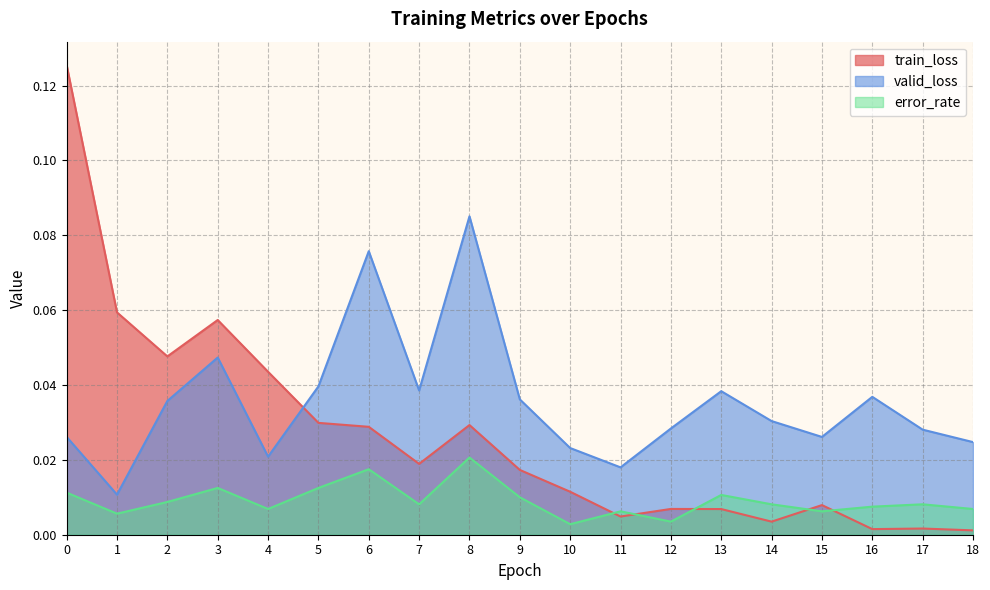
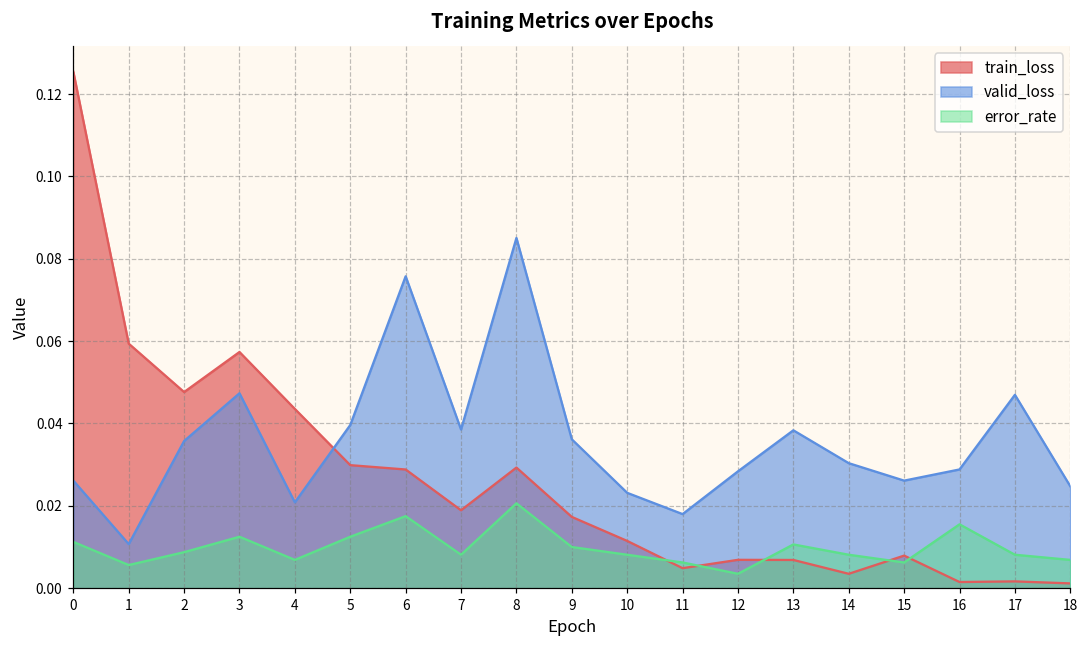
error_rate, 10: 0.003 -> 0.008
valid_loss, 16: 0.037 -> 0.029
error_rate, 16: 0.007 -> 0.016
valid_loss, 17: 0.028 -> 0.047
